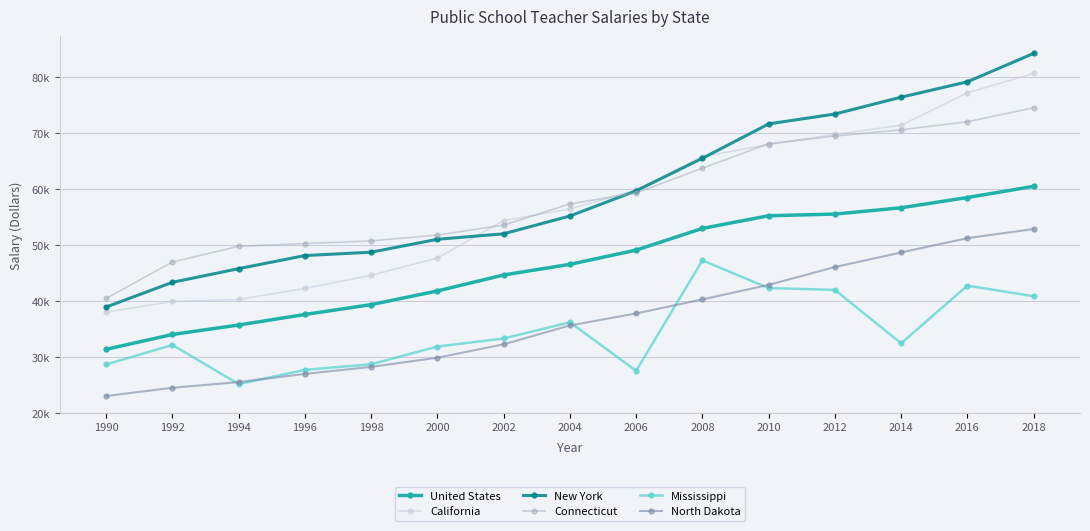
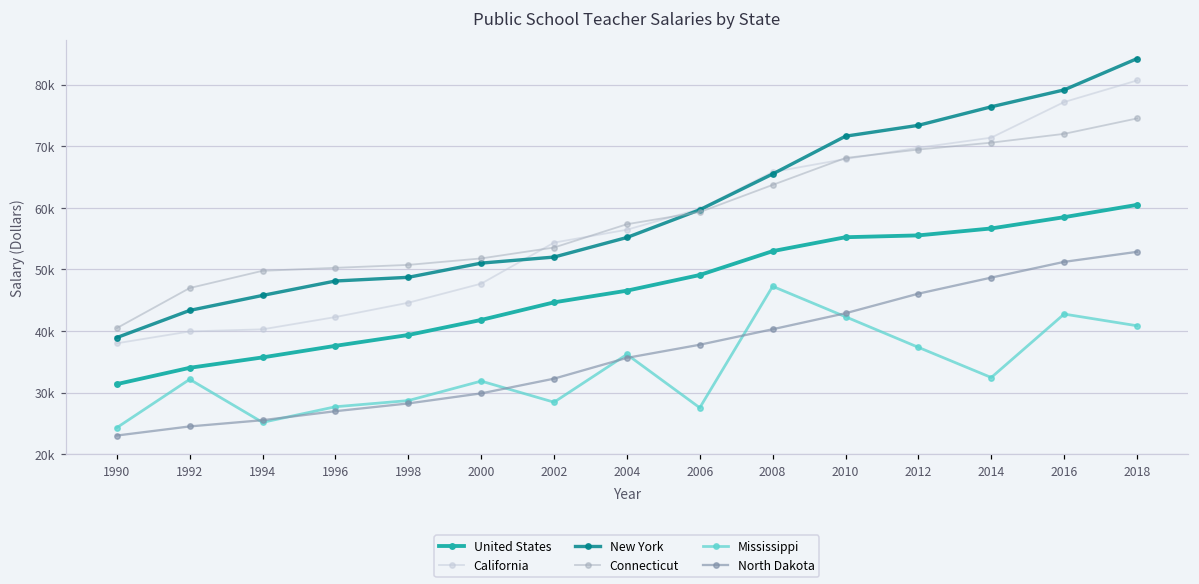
Mississippi, 1990: 29000 -> 24000
Mississippi, 2002: 33000 -> 28000
Mississippi, 2012: 42000 -> 37000
